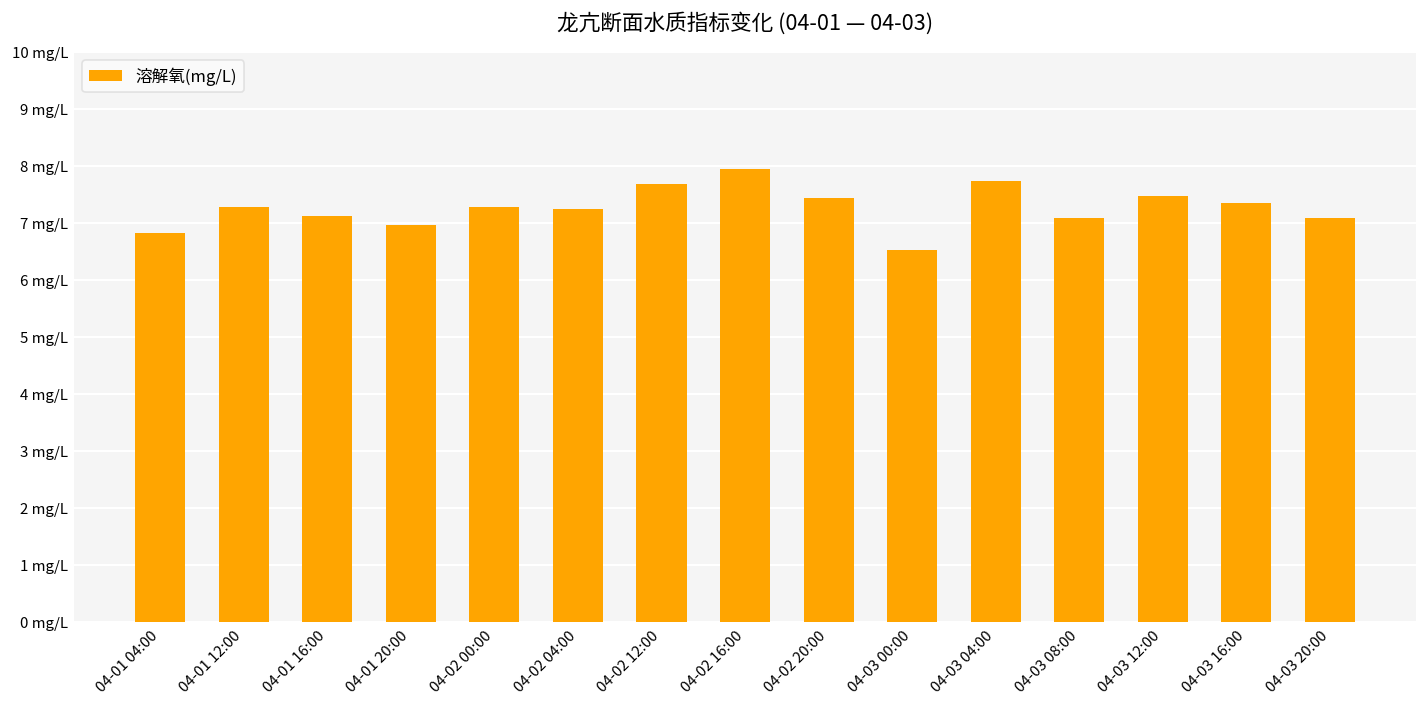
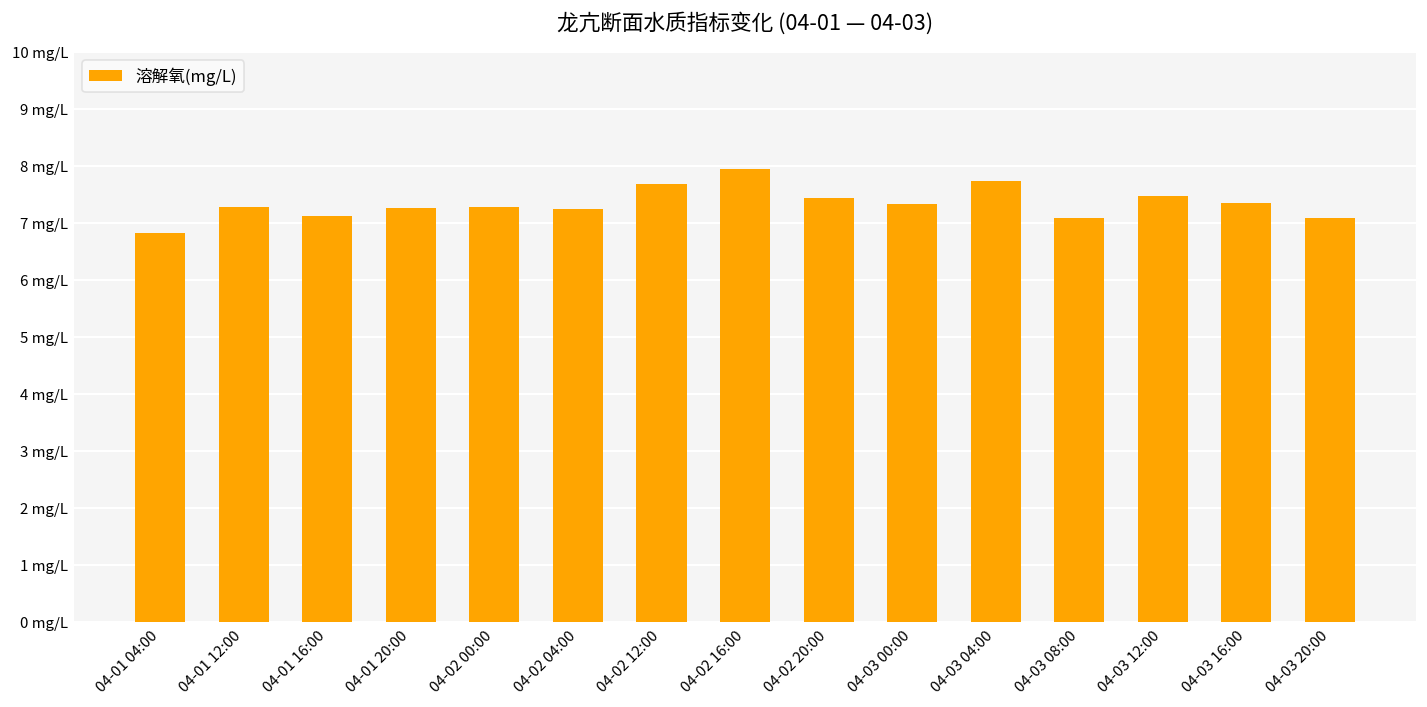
04-01 20:00: 7.0 mg/L -> 7.3 mg/L
04-03 00:00: 6.5 mg/L -> 7.3 mg/L
